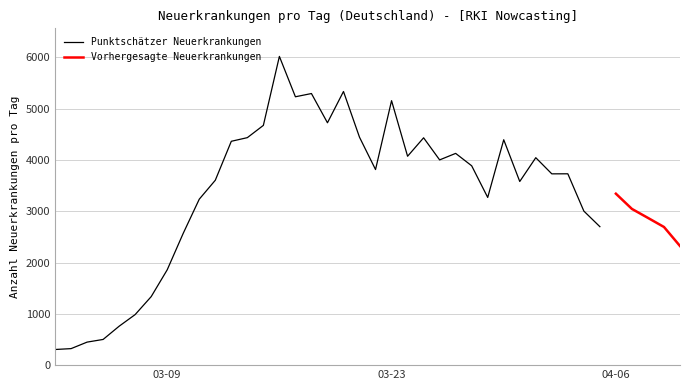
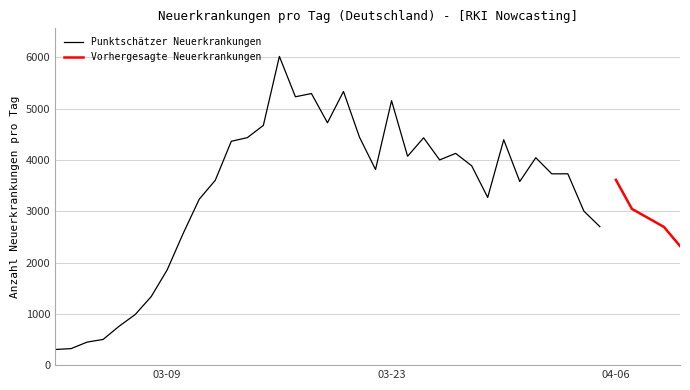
Vorhergesagte Neuerkrankungen, 04-06: 3300 -> 3600
